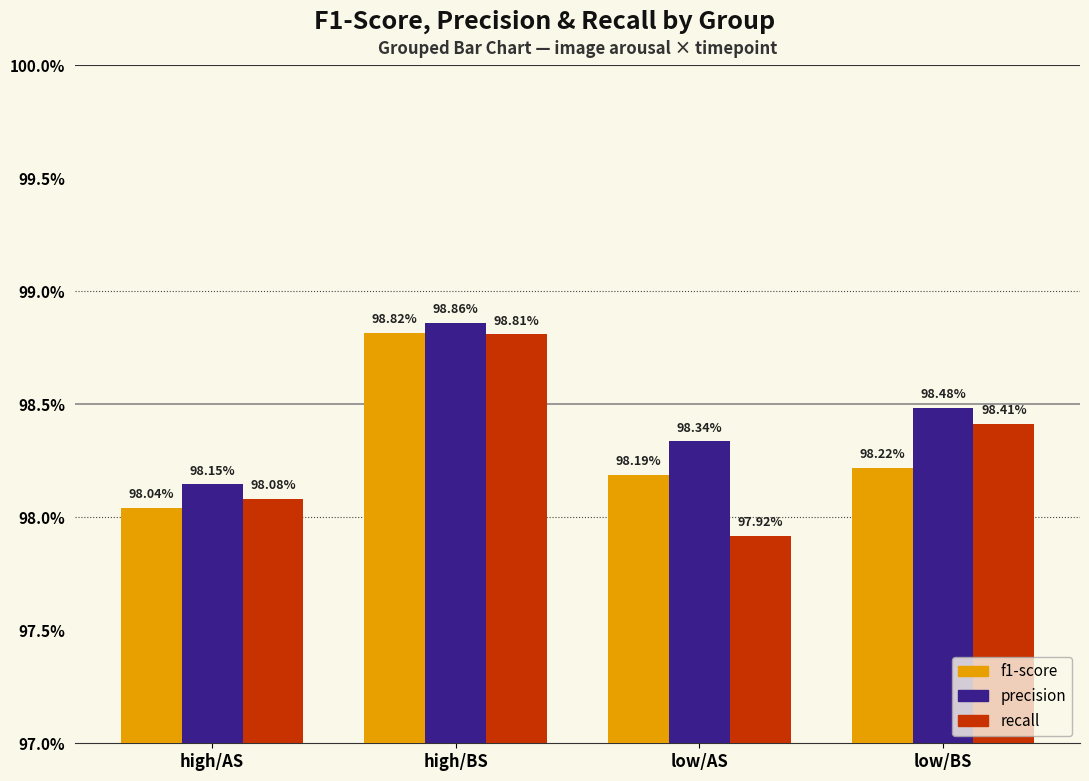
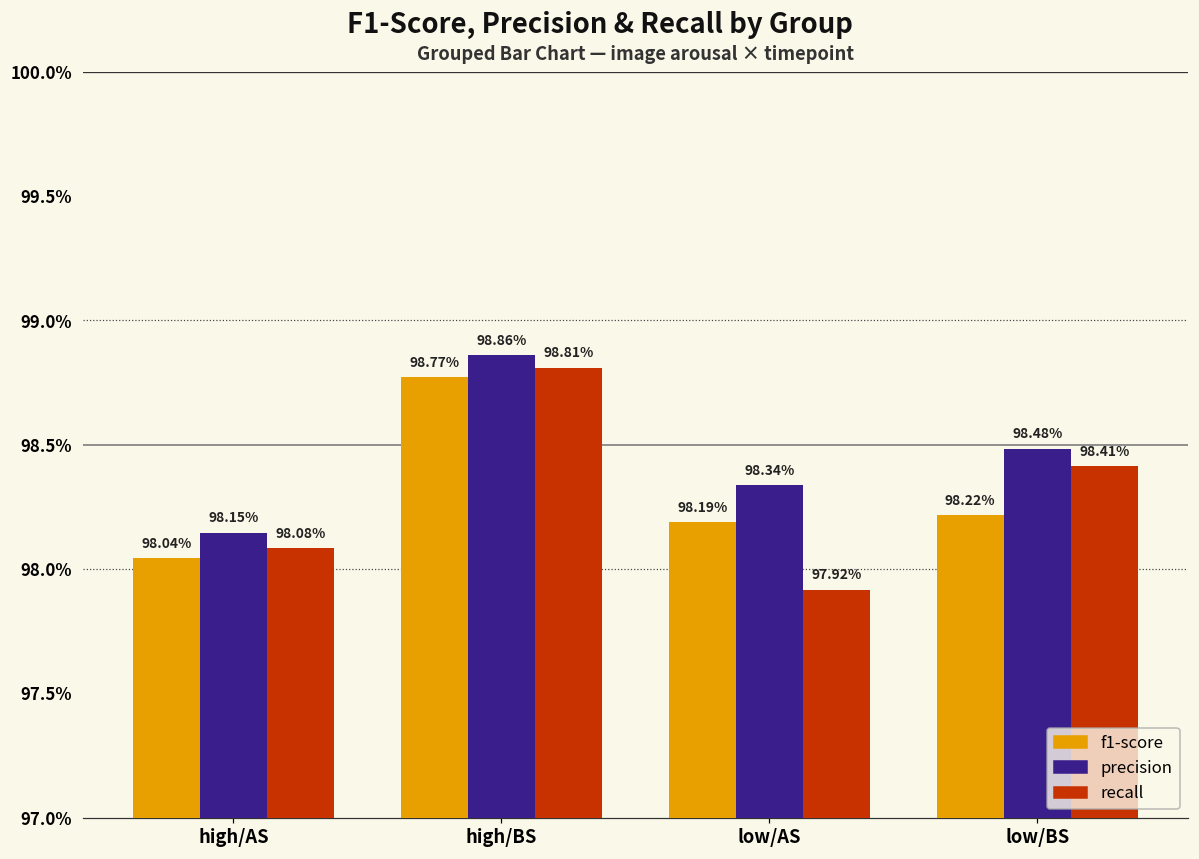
f1-score, high/BS: 98.82% -> 98.77%
